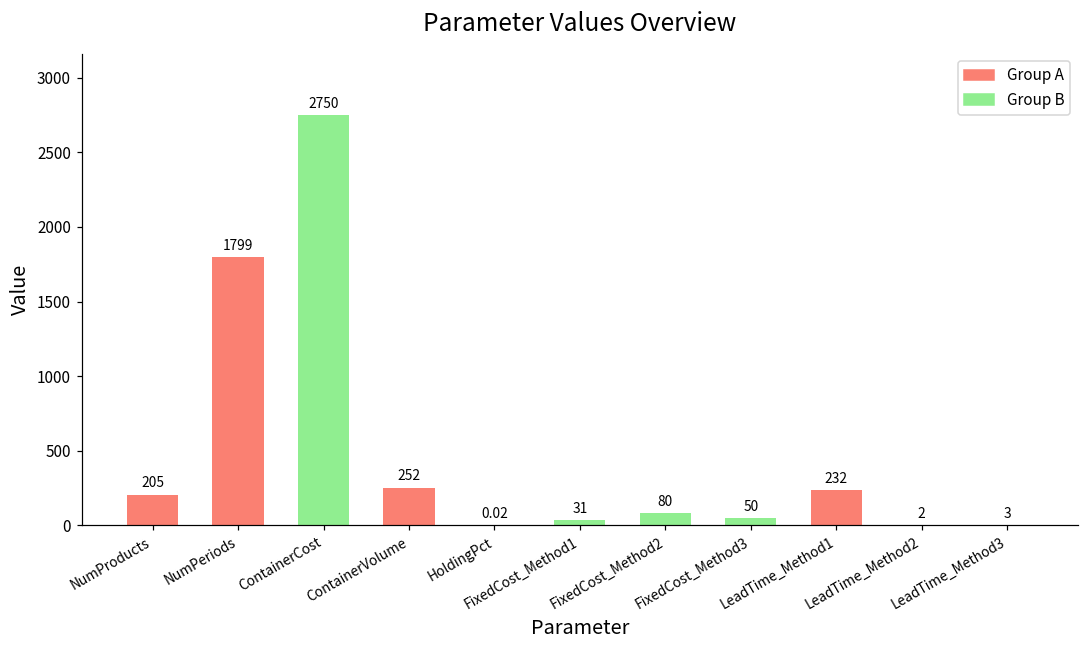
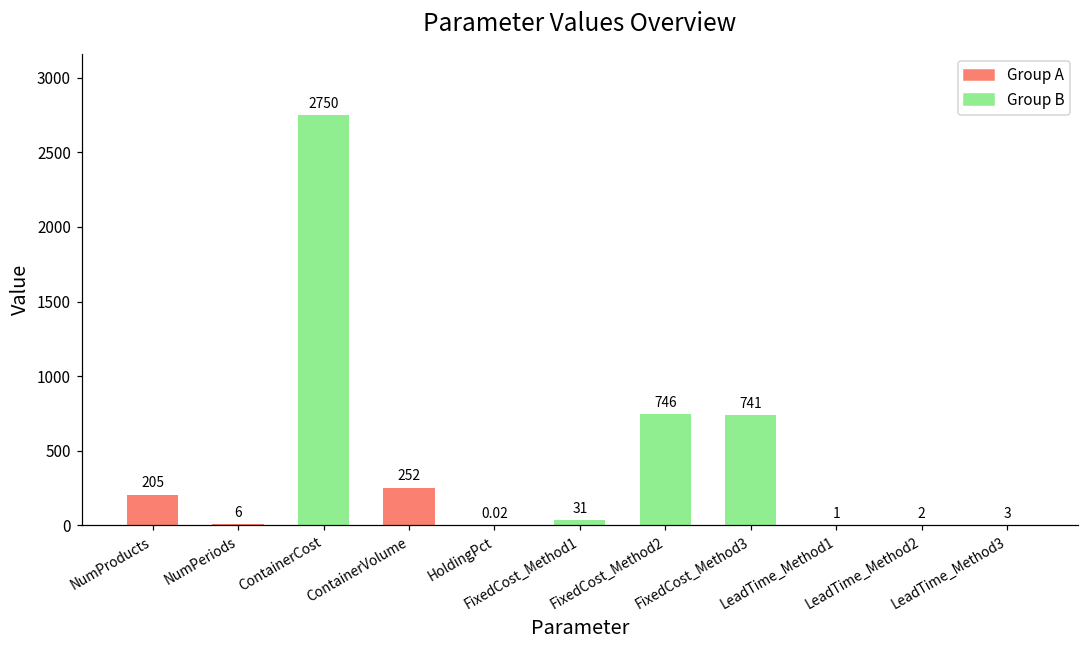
NumPeriods: 1799 -> 6
FixedCost_Method2: 80 -> 746
FixedCost_Method3: 50 -> 741
LeadTime_Method1: 232 -> 1
